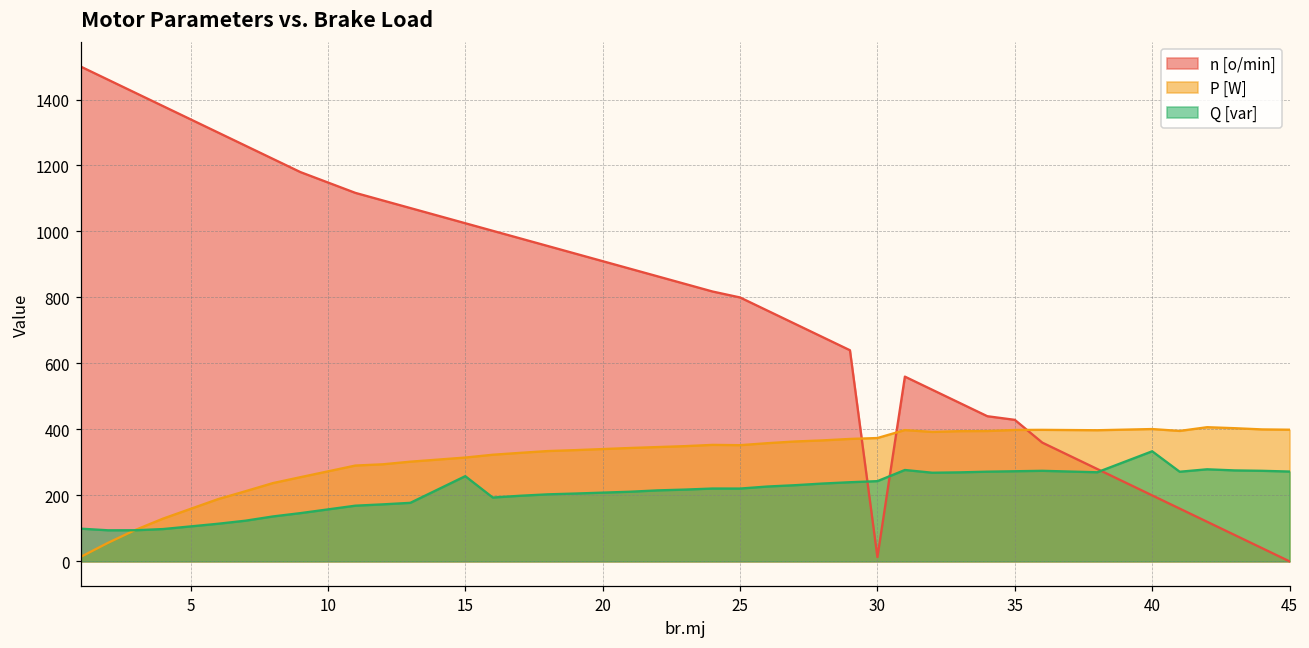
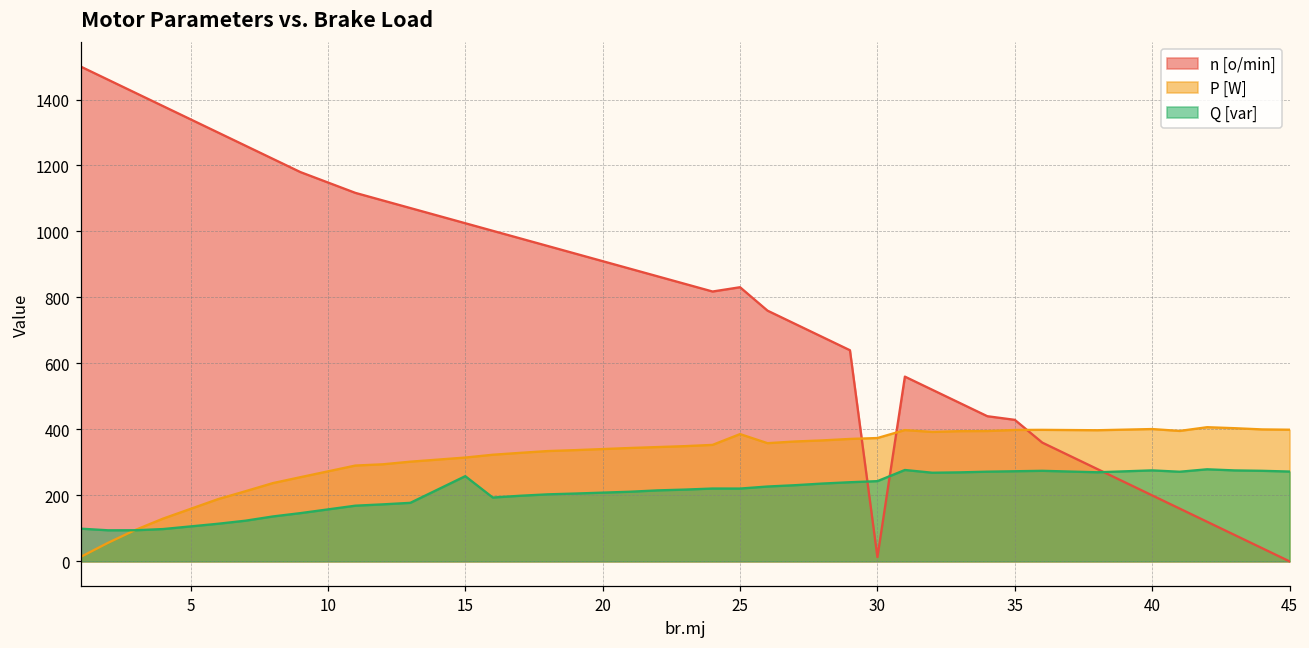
n [o/min], 25: 800 -> 830
P [W], 25: 350 -> 390
Q [var], 40: 330 -> 280
